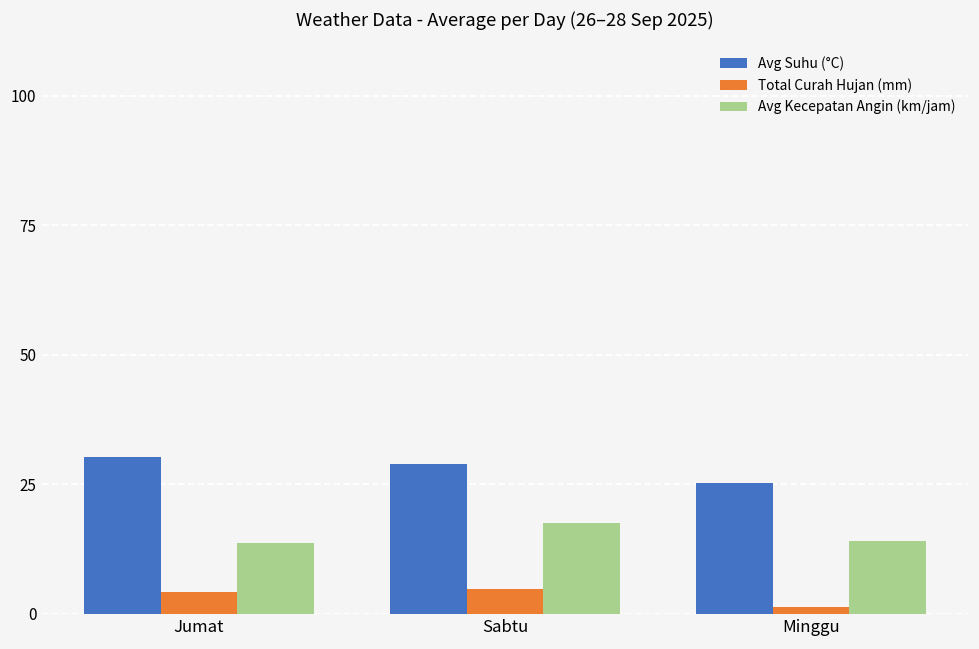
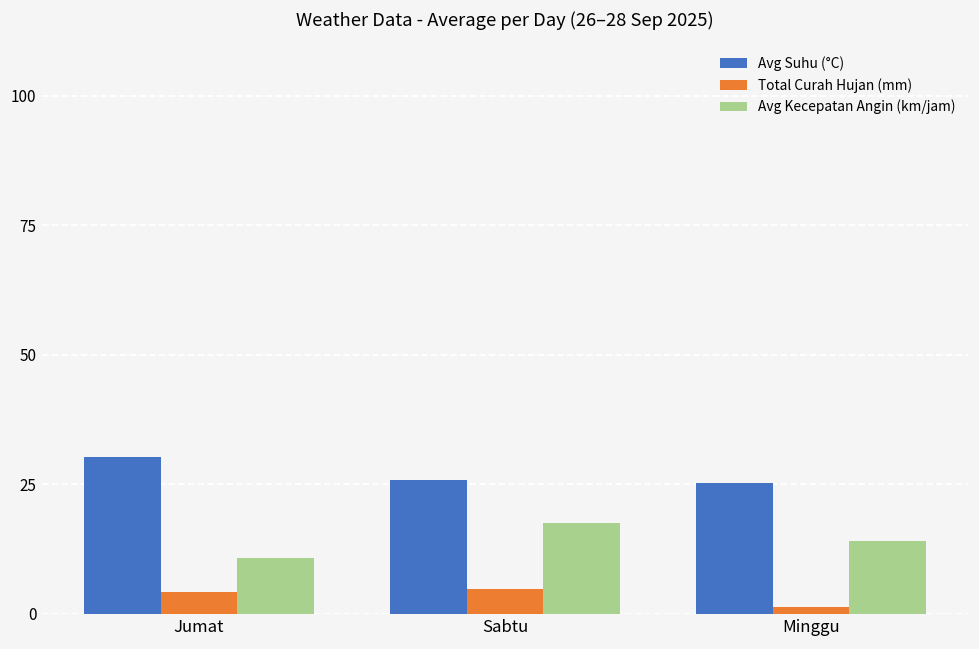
Avg Kecepatan Angin (km/jam), Jumat: 14 -> 11
Avg Suhu (°C), Sabtu: 29 -> 26
